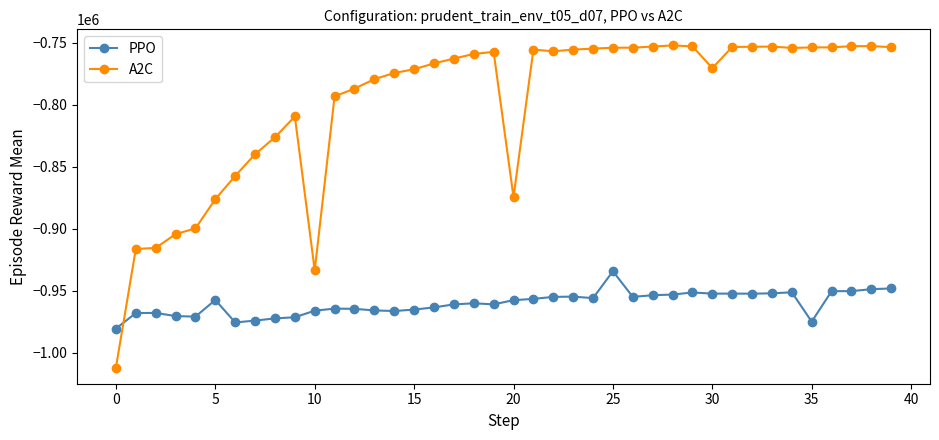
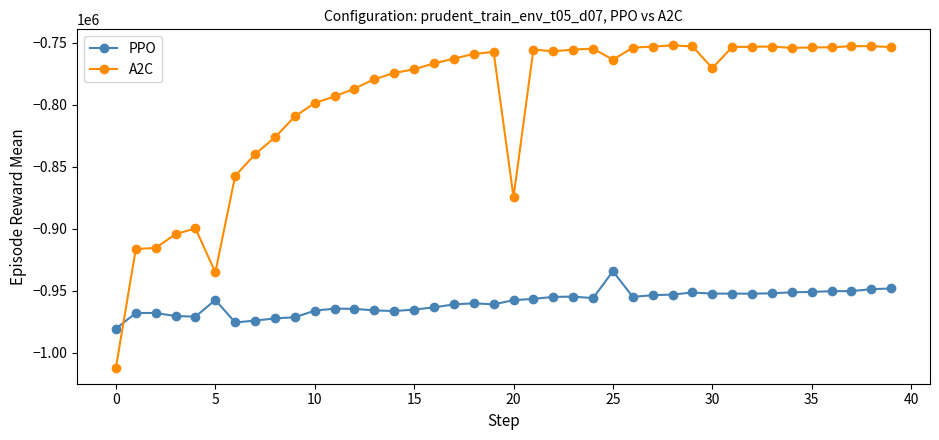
A2C, 5: -876000 -> -935000
A2C, 10: -933000 -> -799000
A2C, 25: -754000 -> -764000
PPO, 35: -975000 -> -951000
